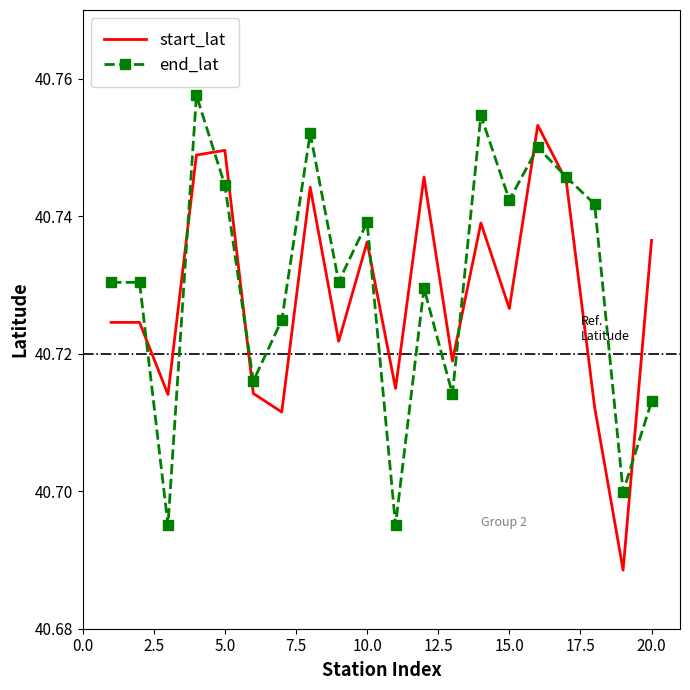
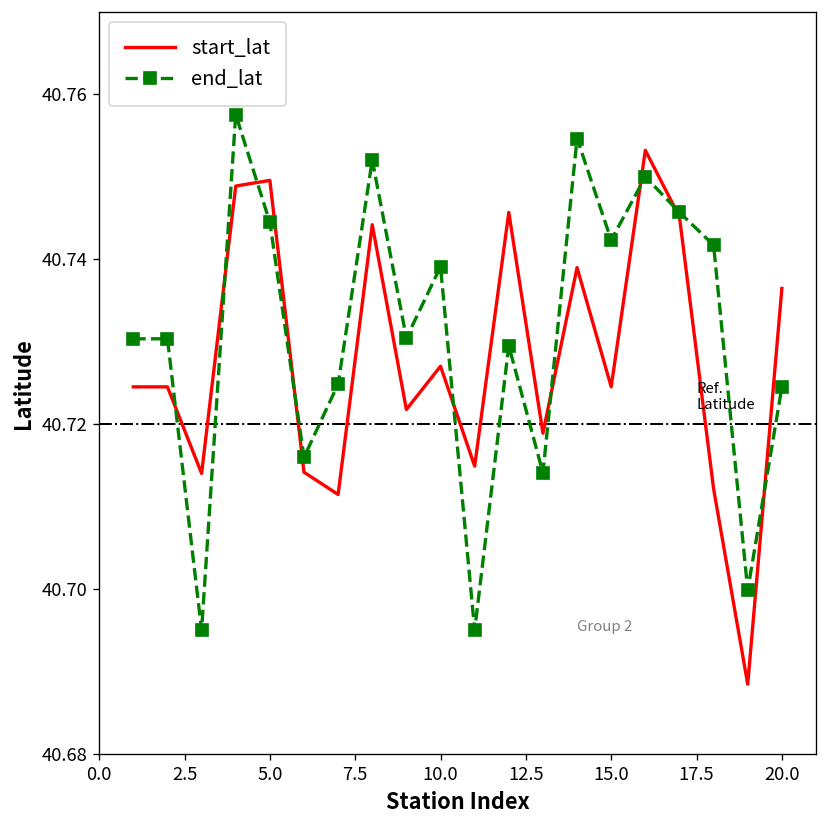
start_lat, 10.0: 40.736 -> 40.727
start_lat, 15.0: 40.727 -> 40.725
end_lat, 20.0: 40.713 -> 40.725
